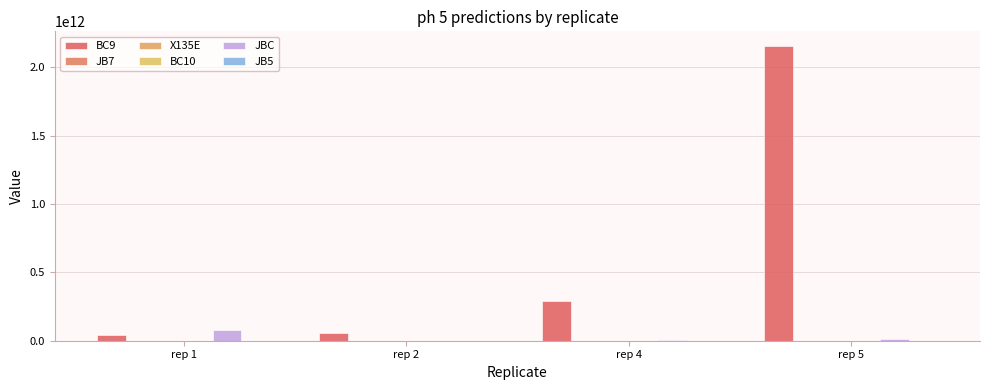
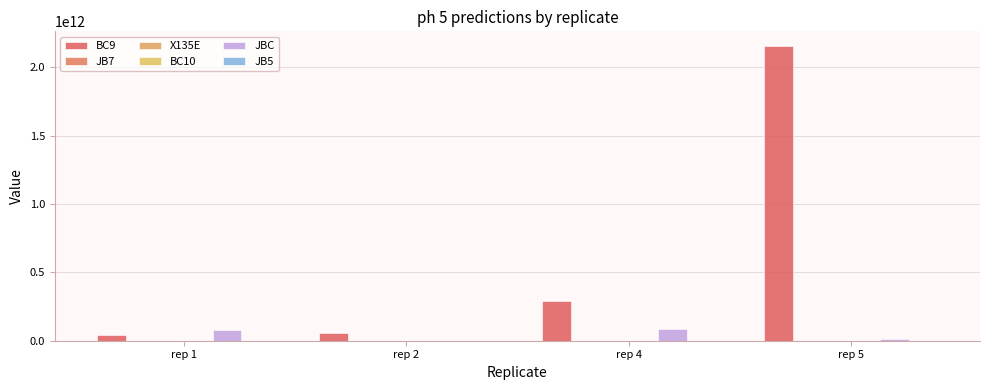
JBC, rep 4: 10000000000 -> 90000000000
